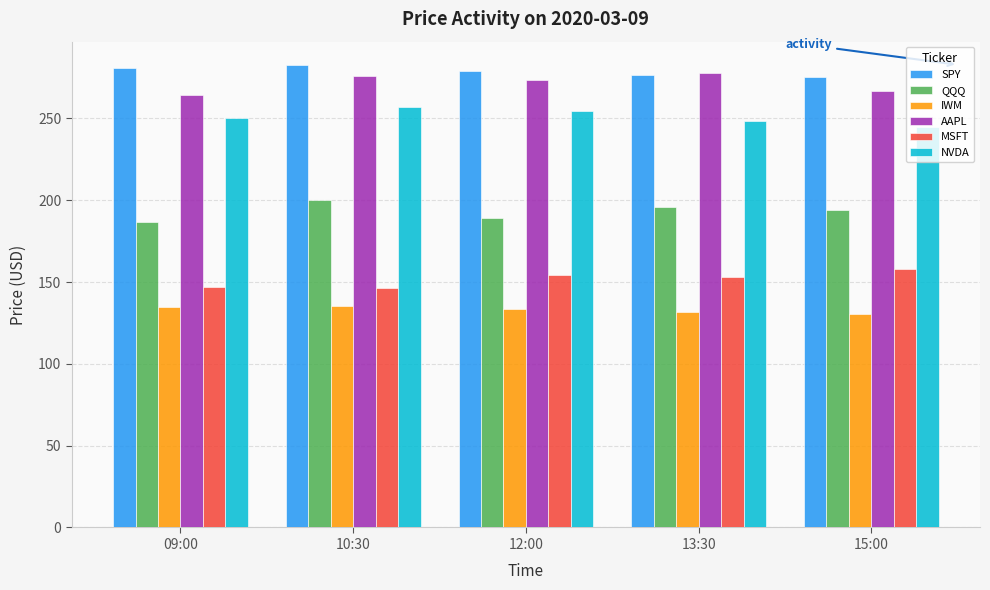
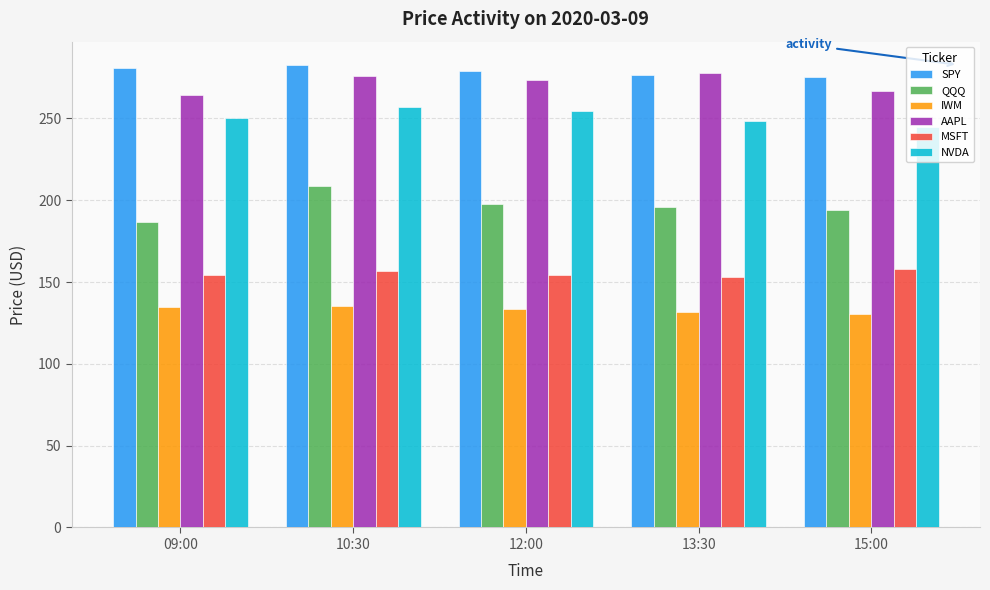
MSFT, 09:00: 147 -> 154
QQQ, 10:30: 200 -> 209
MSFT, 10:30: 146 -> 157
QQQ, 12:00: 189 -> 198
